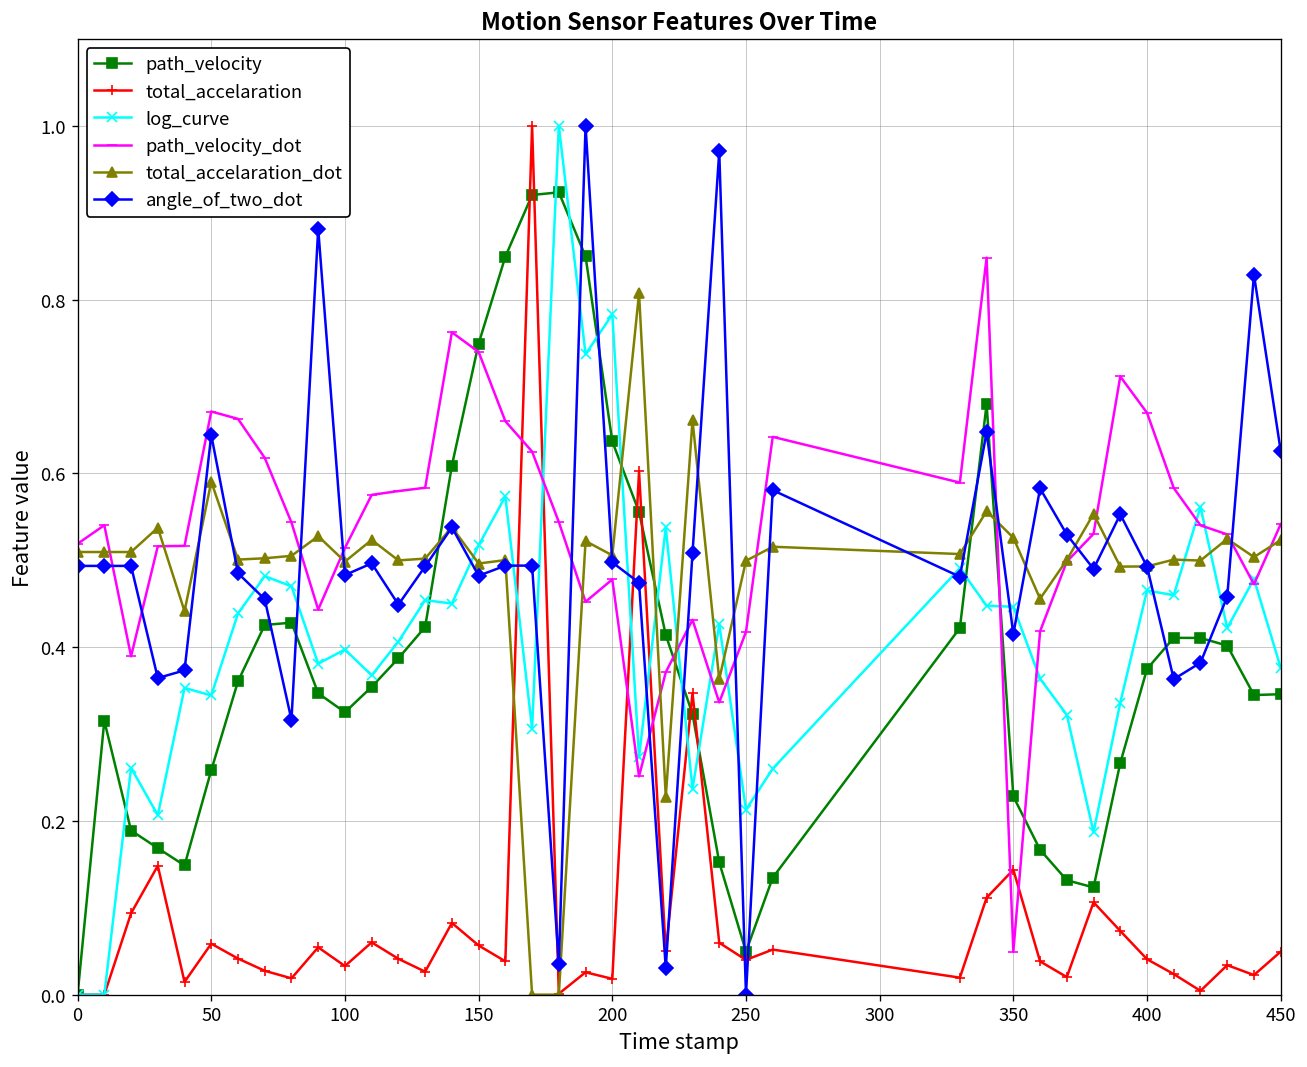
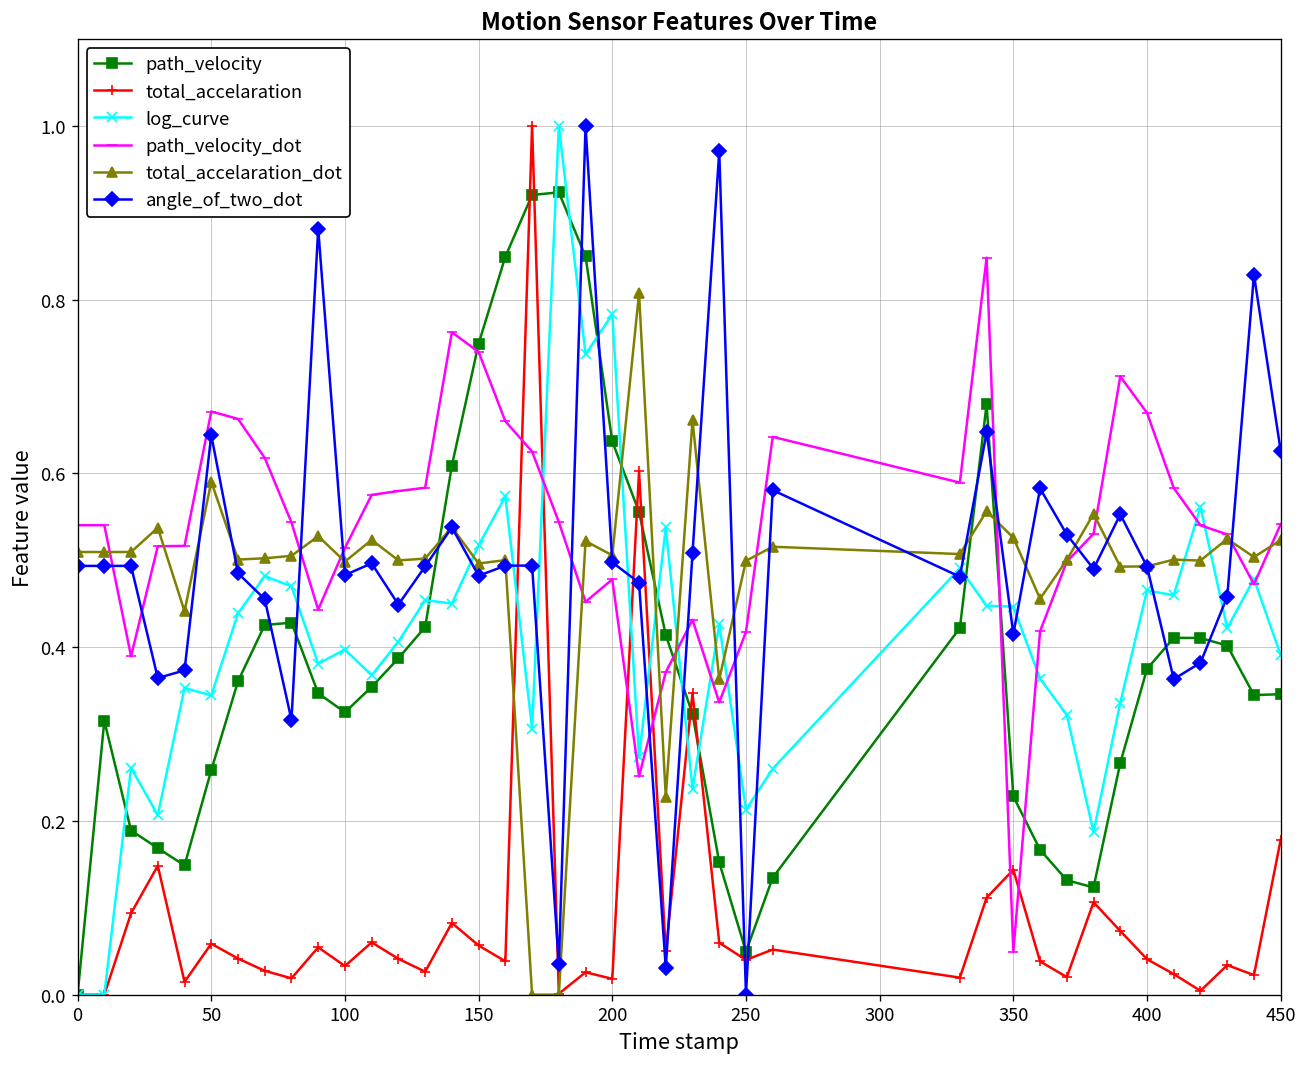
path_velocity_dot, 0: 0.52 -> 0.54
total_accelaration, 450: 0.05 -> 0.18
log_curve, 450: 0.38 -> 0.39
